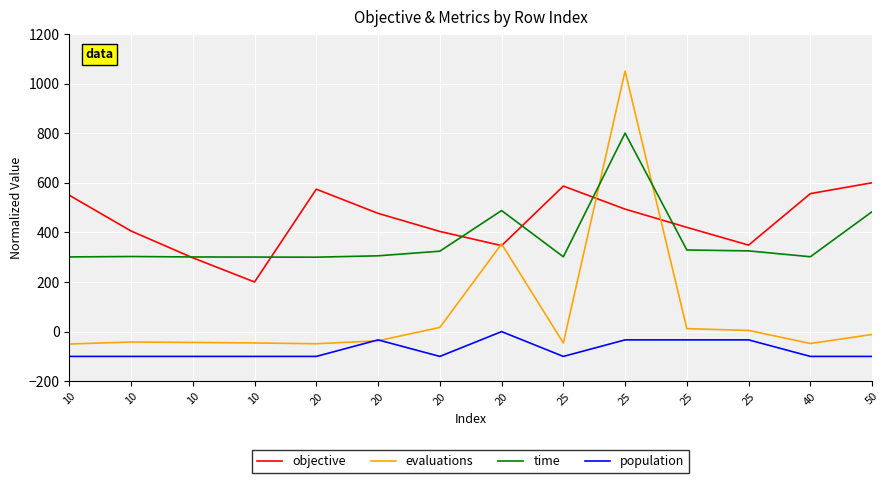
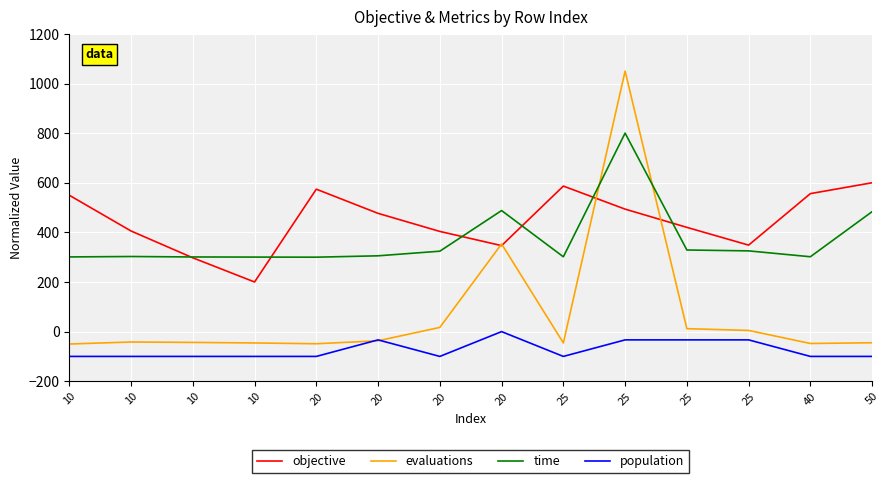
evaluations, 50: -10 -> -40
